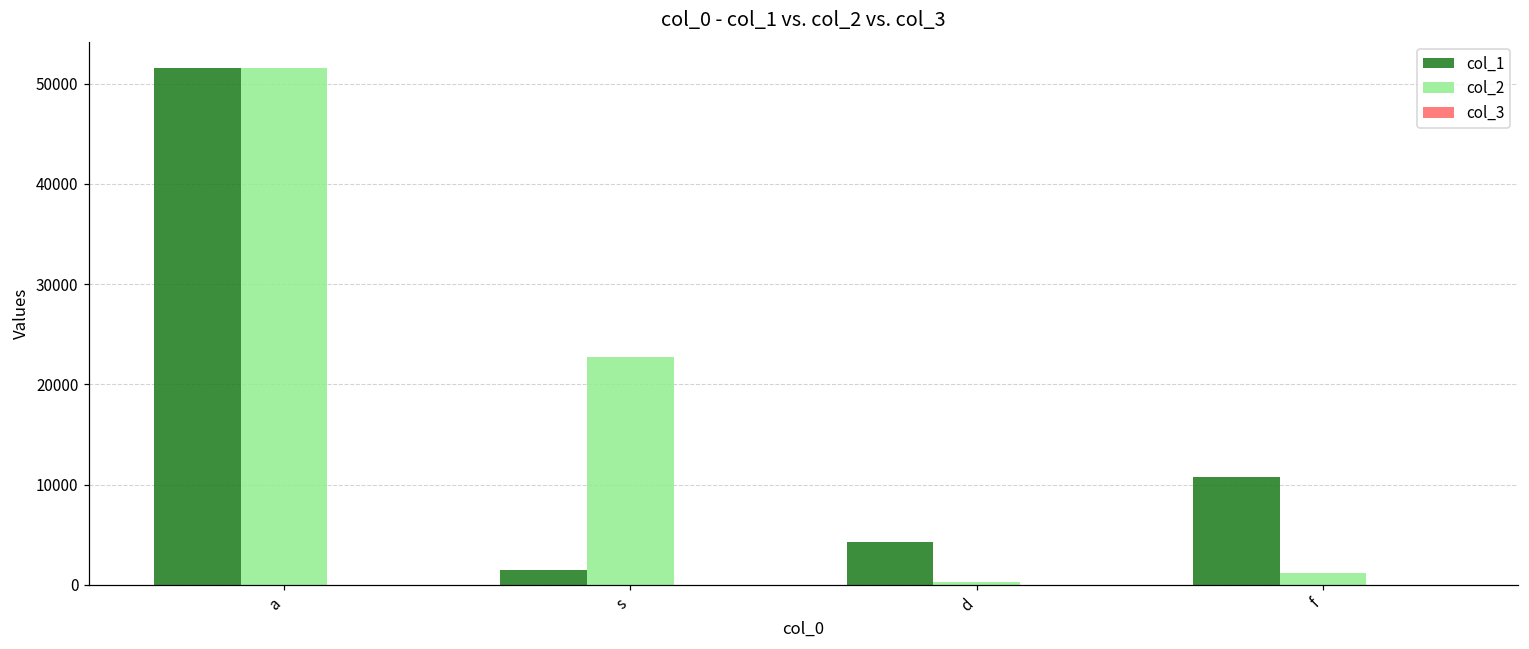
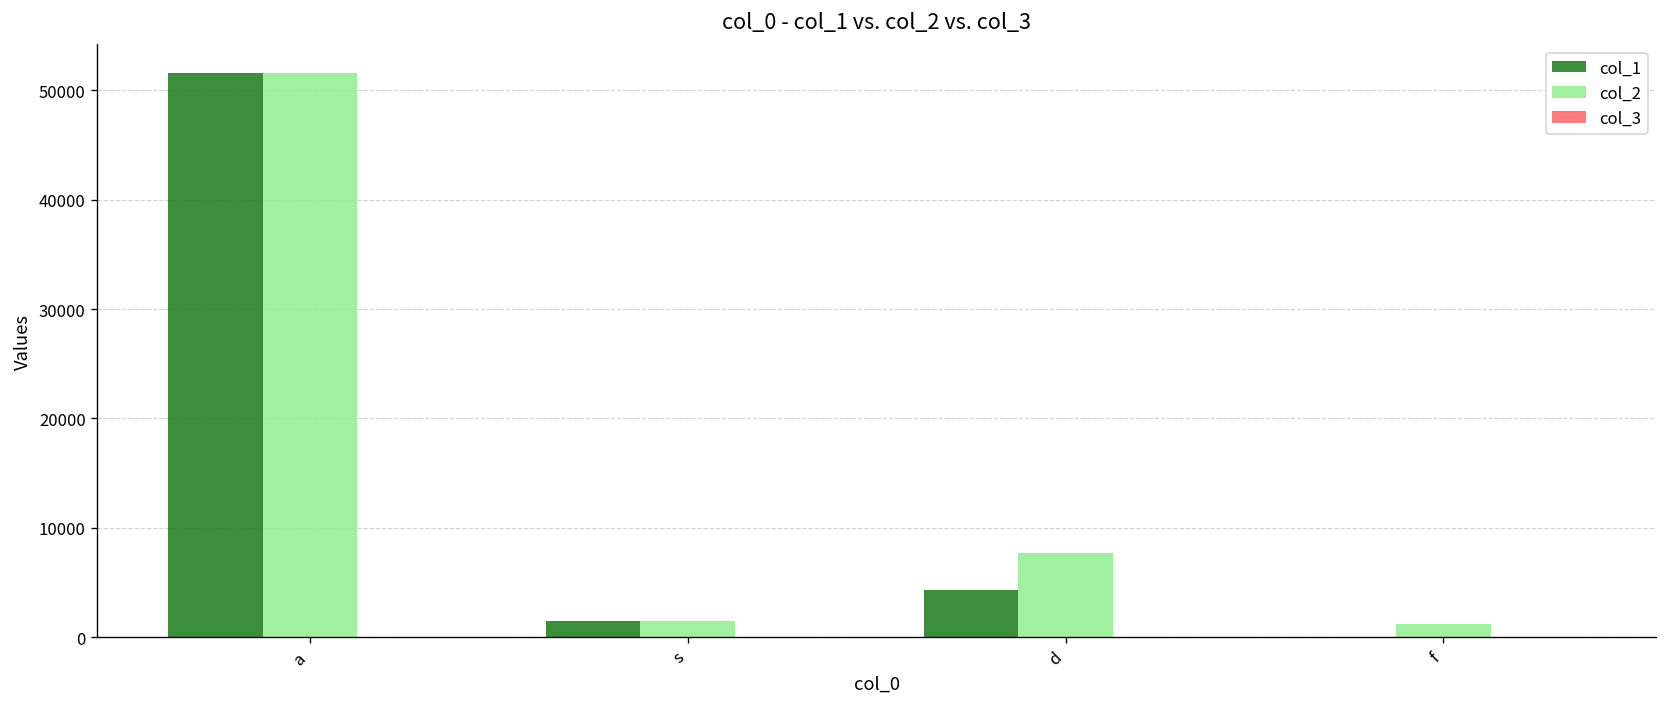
col_2, s: 23000 -> 1000
col_2, d: 0 -> 8000
col_1, f: 11000 -> 0
